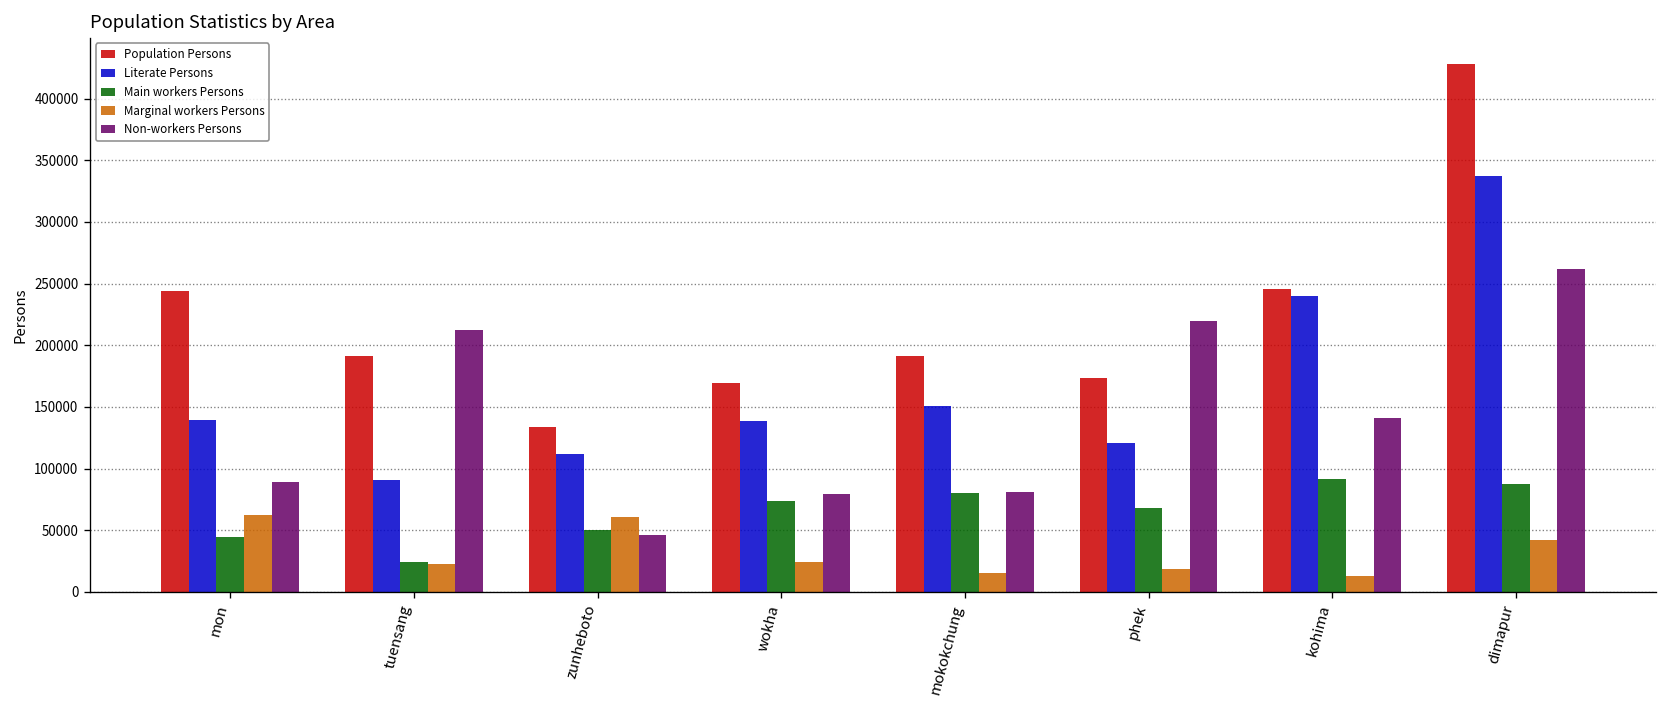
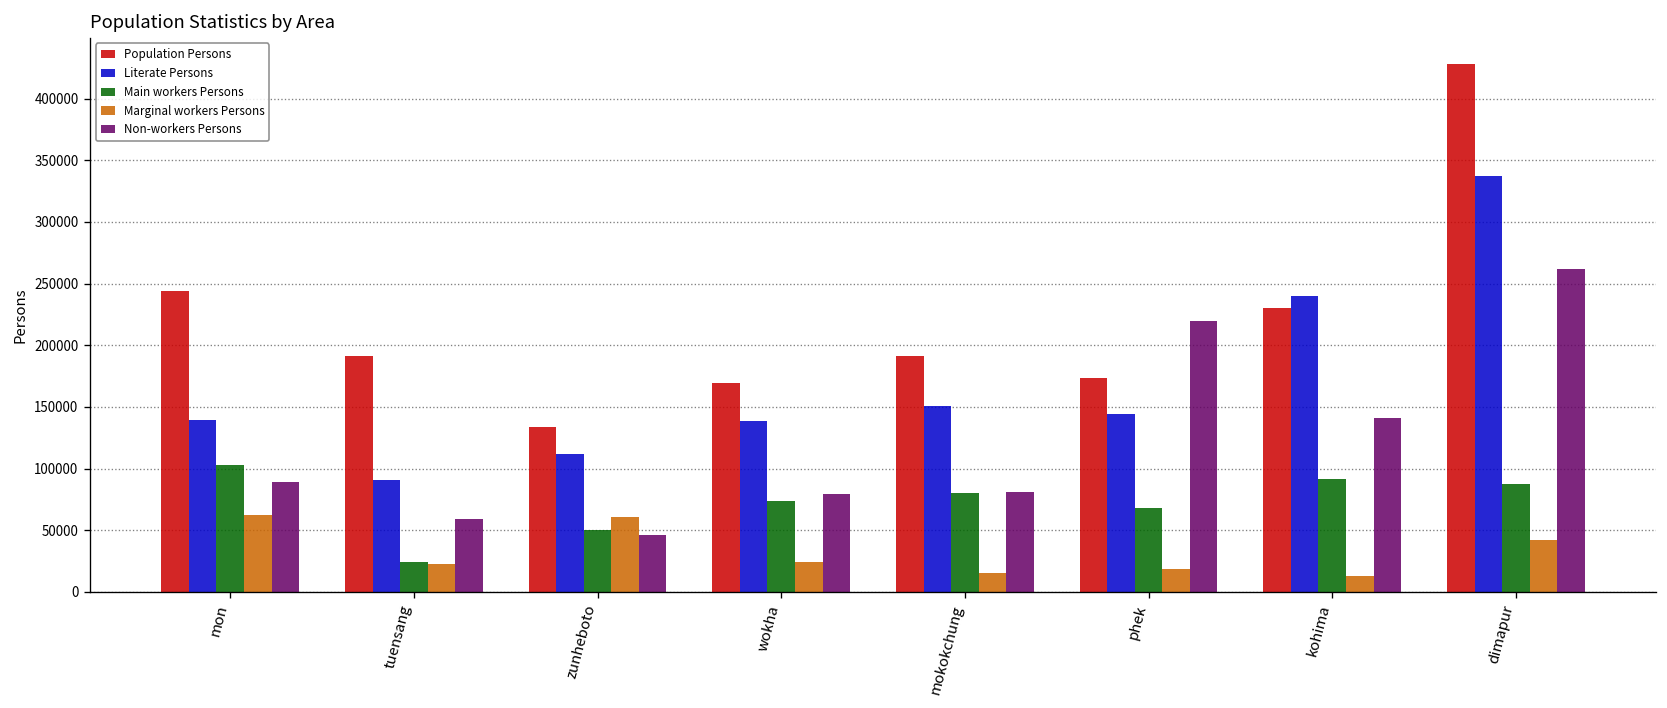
Main workers Persons, mon: 44000 -> 103000
Non-workers Persons, tuensang: 212000 -> 59000
Literate Persons, phek: 120000 -> 144000
Population Persons, kohima: 246000 -> 230000
